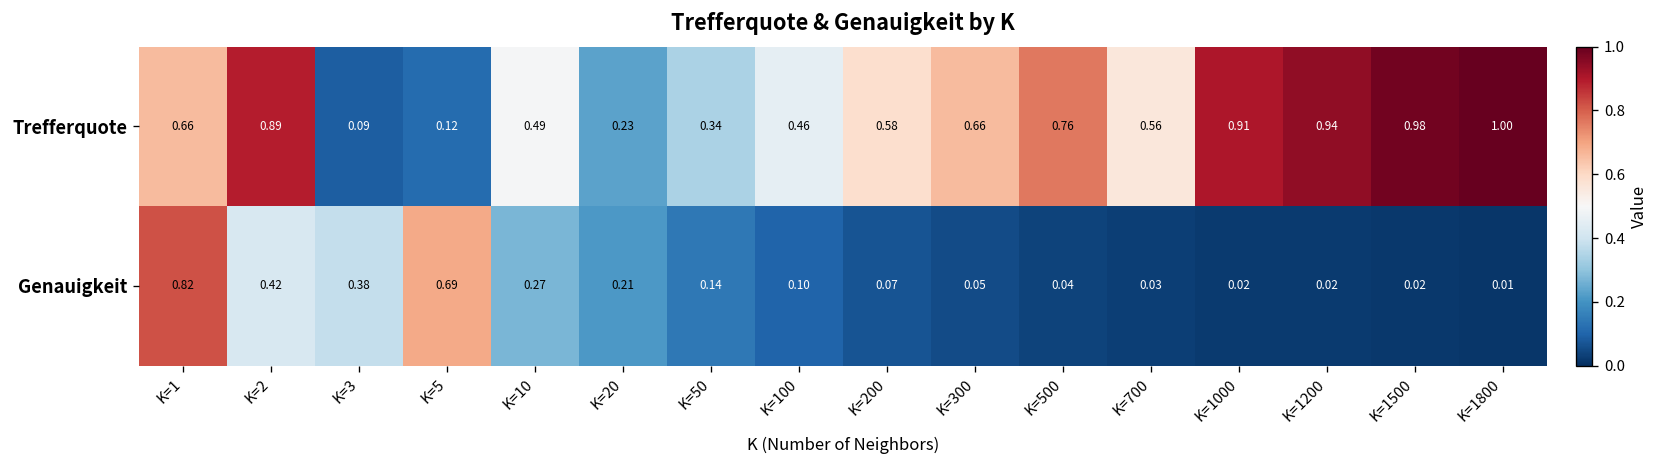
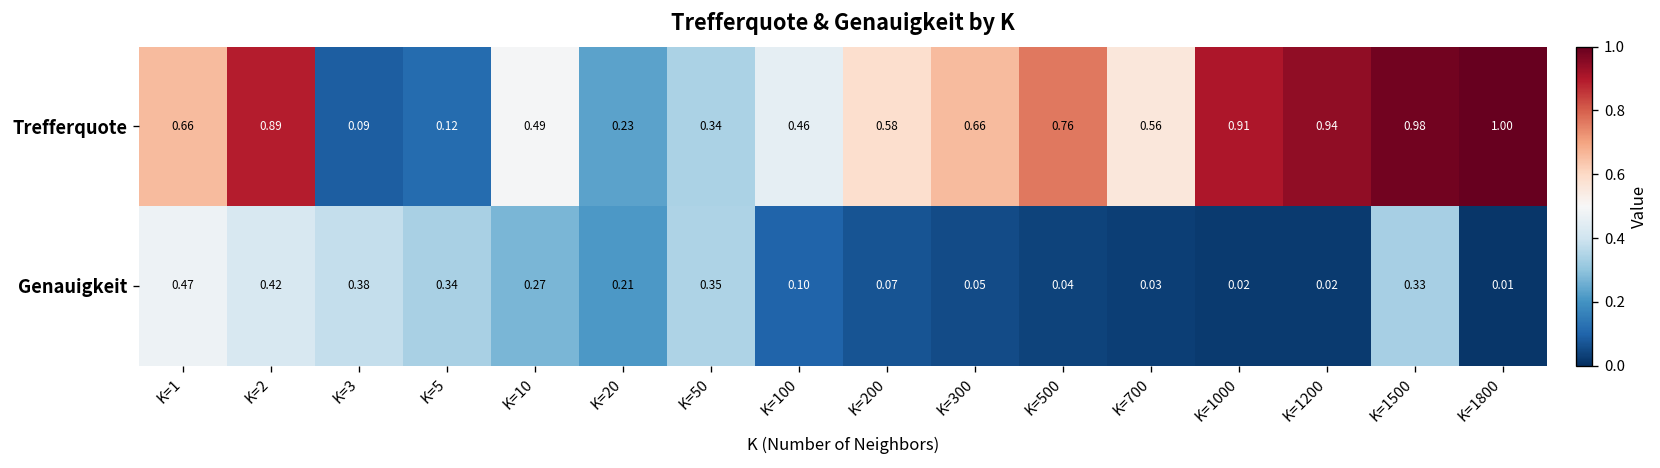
Genauigkeit, K=1: 0.82 -> 0.47
Genauigkeit, K=5: 0.69 -> 0.34
Genauigkeit, K=50: 0.14 -> 0.35
Genauigkeit, K=1500: 0.02 -> 0.33
